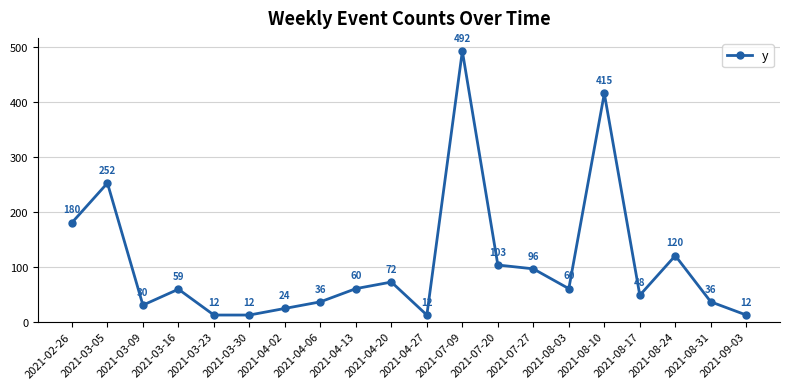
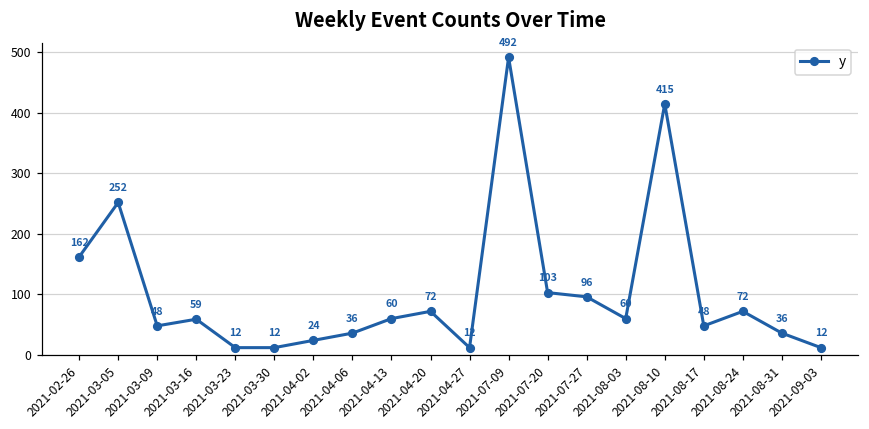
2021-02-26: 180 -> 162
2021-03-09: 30 -> 48
2021-08-24: 120 -> 72
